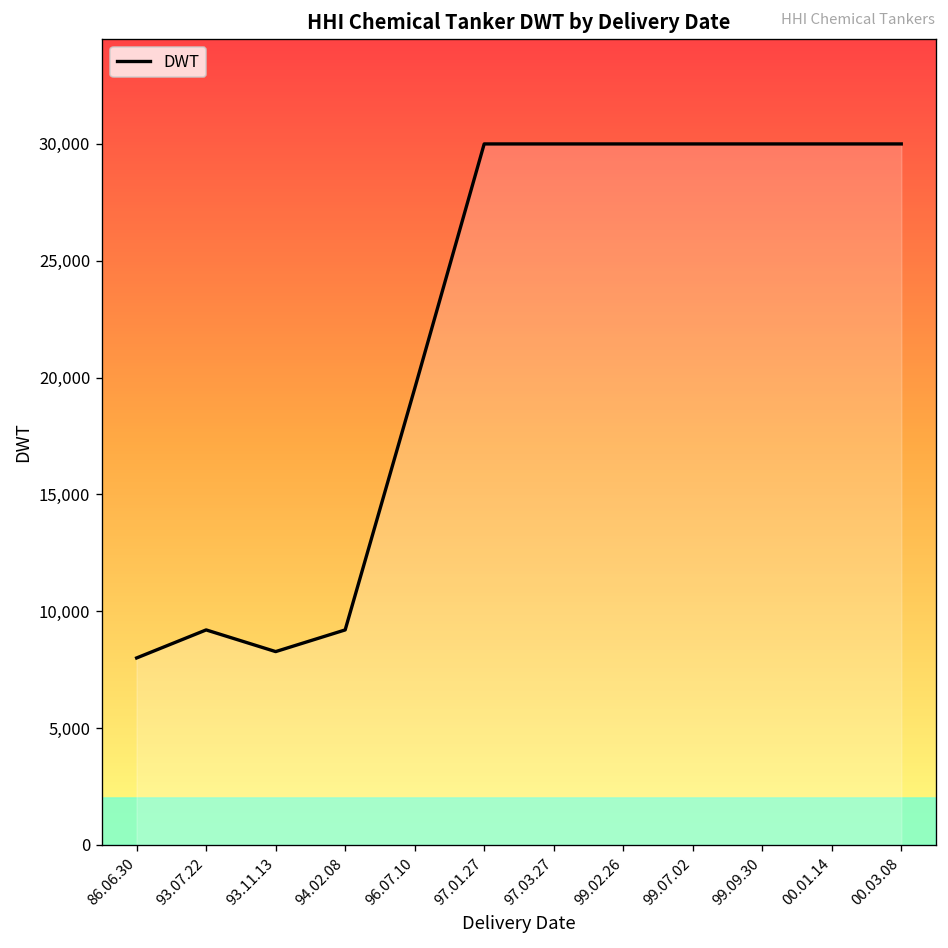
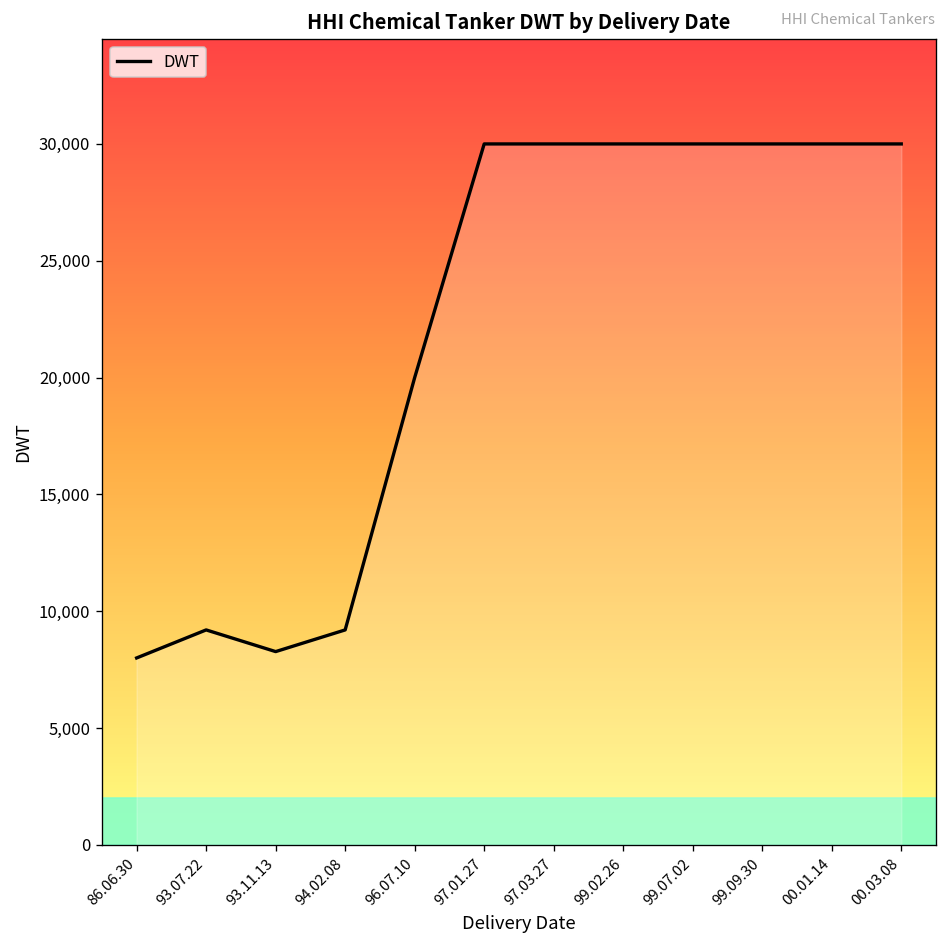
96.07.10: 19,500 -> 20,000
